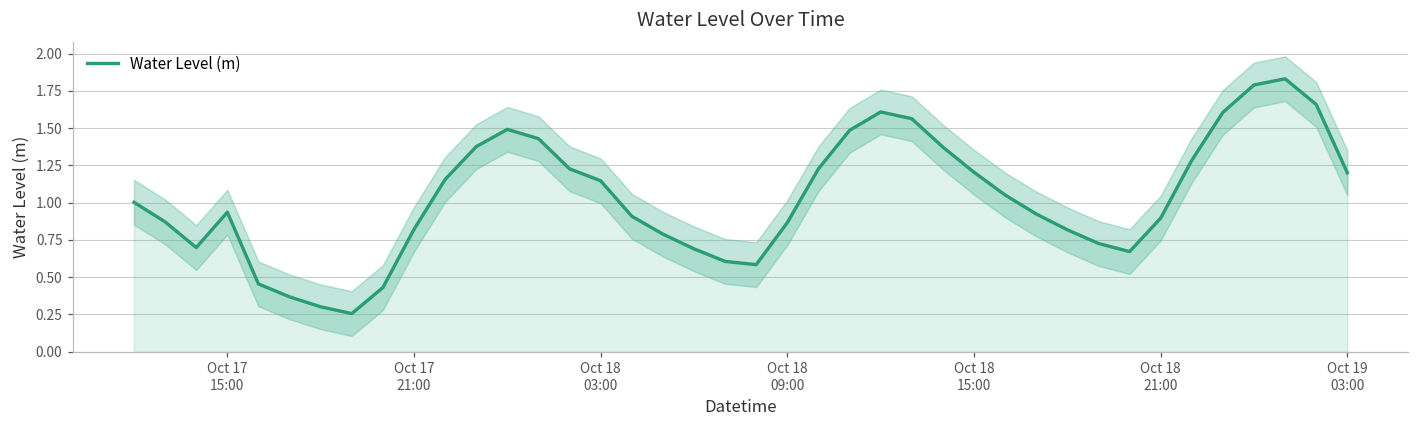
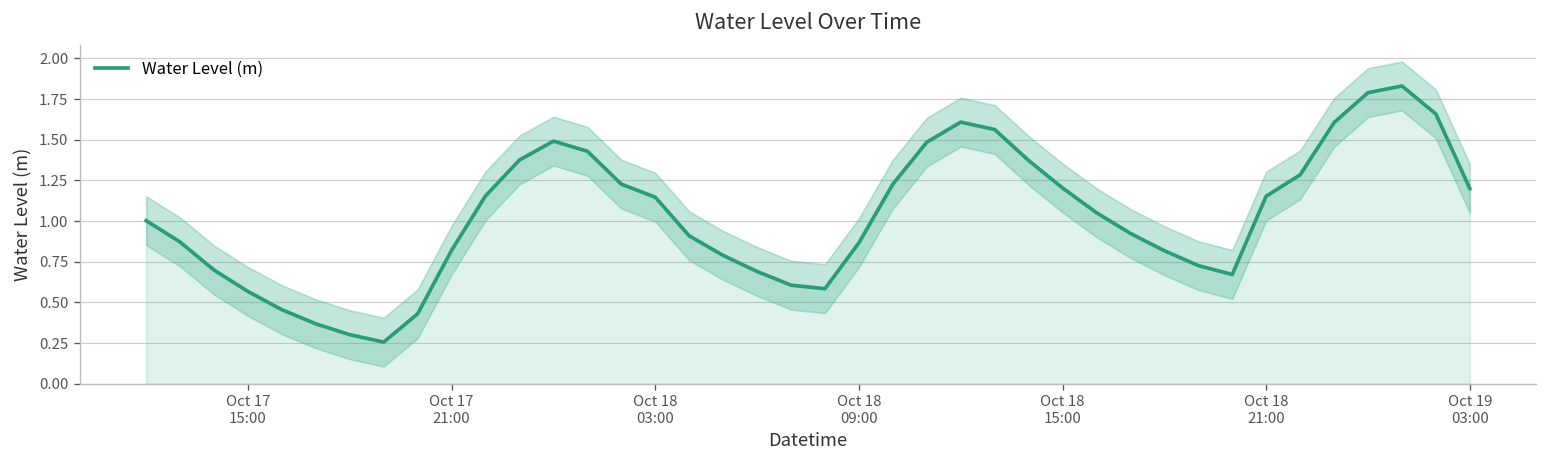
Water Level (m), Oct 17 15:00: 0.94 -> 0.57
Water Level (m), Oct 18 21:00: 0.90 -> 1.15
